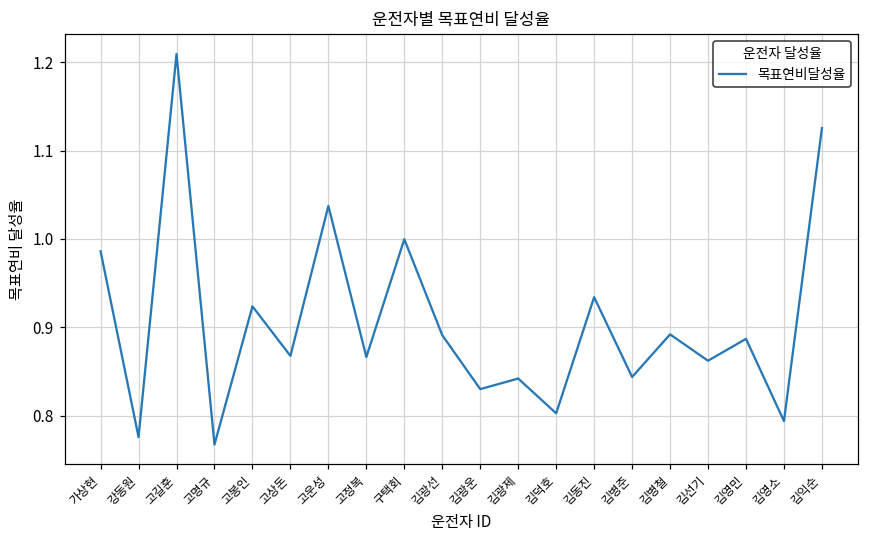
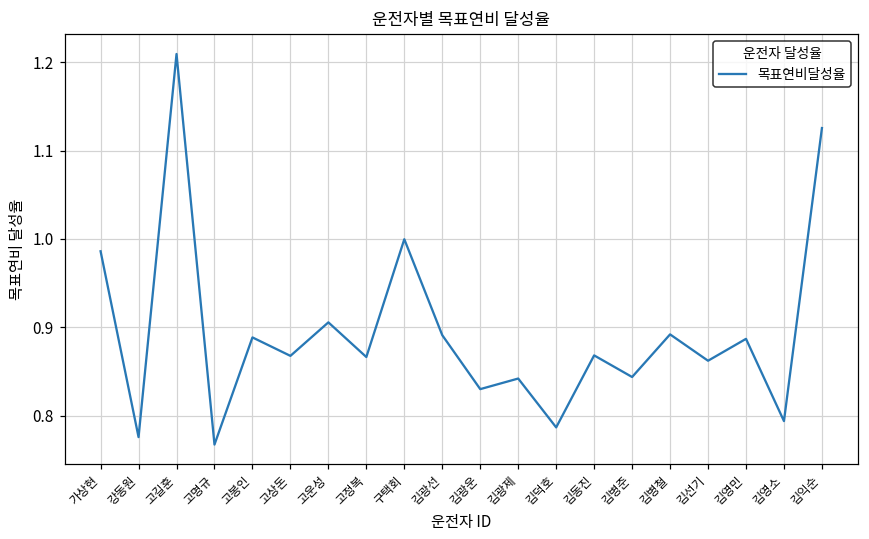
고봉인: 0.92 -> 0.89
고운성: 1.04 -> 0.91
김덕호: 0.80 -> 0.79
김동진: 0.93 -> 0.87
